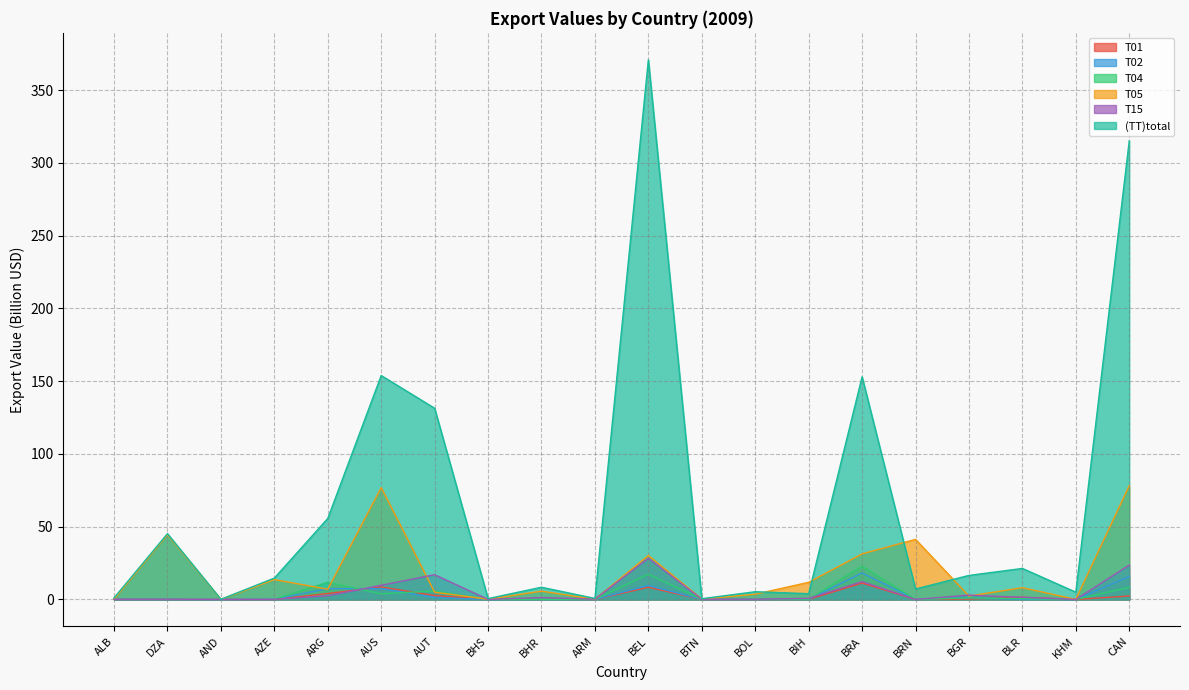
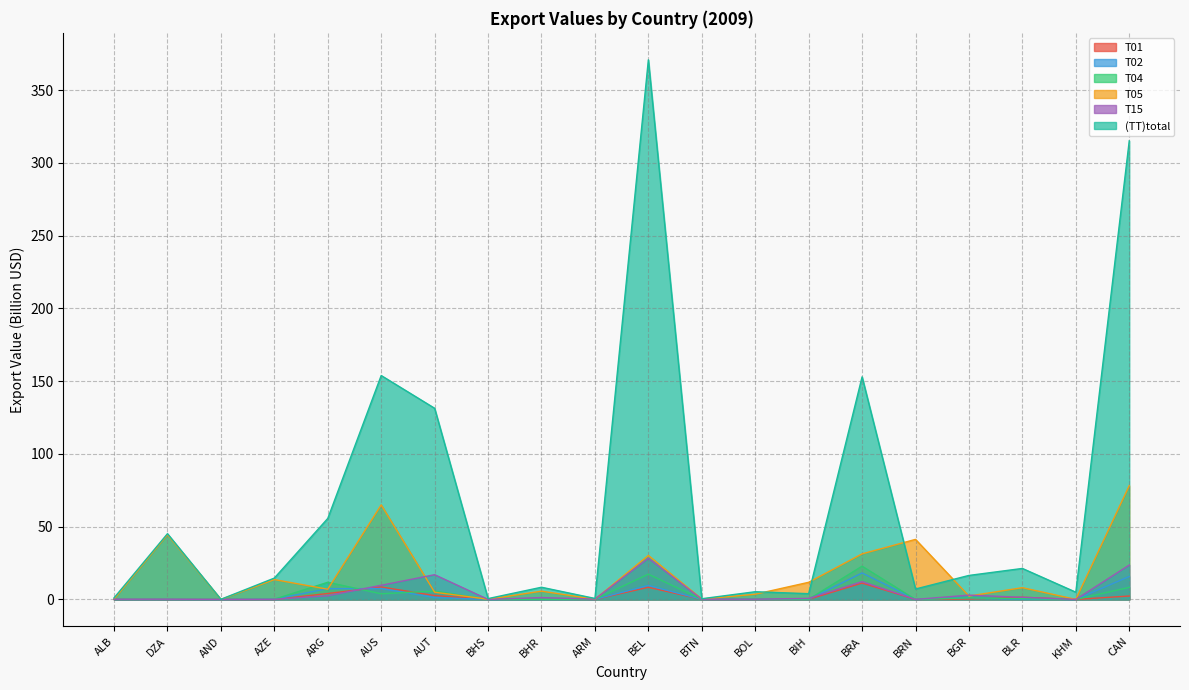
T05, AUS: 77 -> 65
